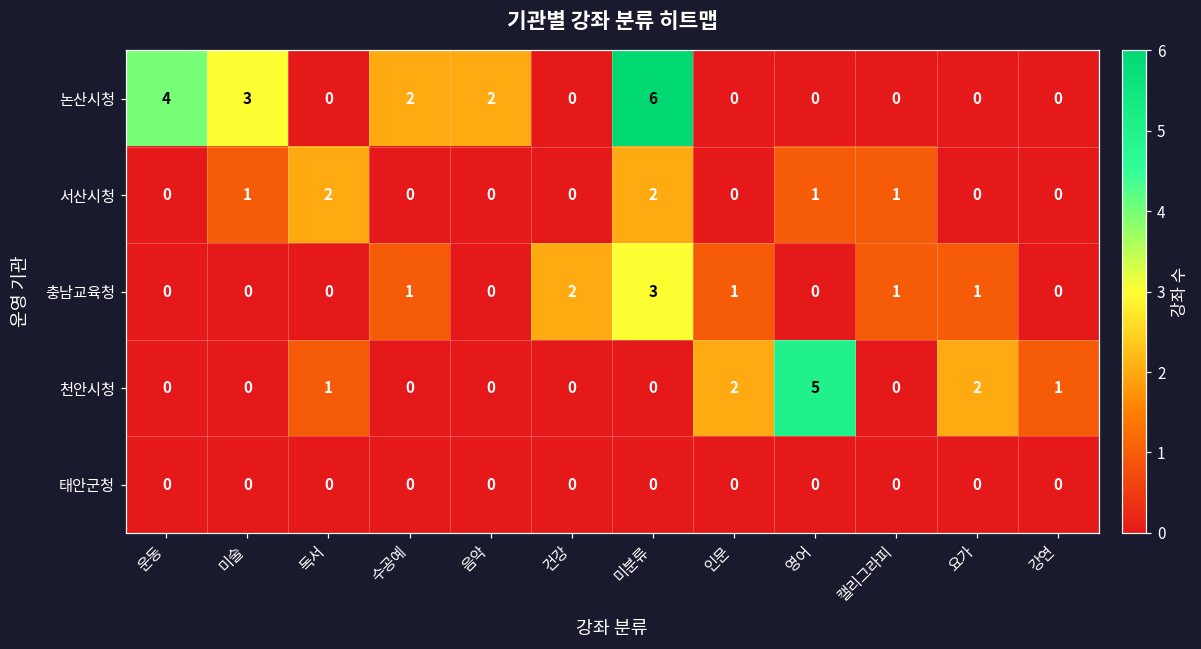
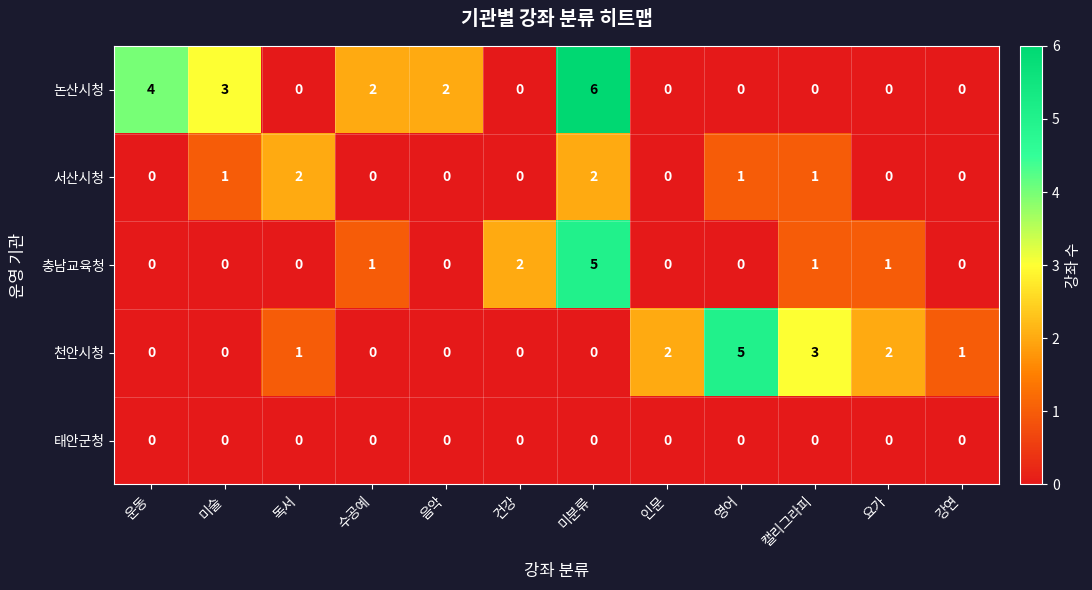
충남교육청, 미분류: 3 -> 5
충남교육청, 인문: 1 -> 0
천안시청, 캘리그라피: 0 -> 3
